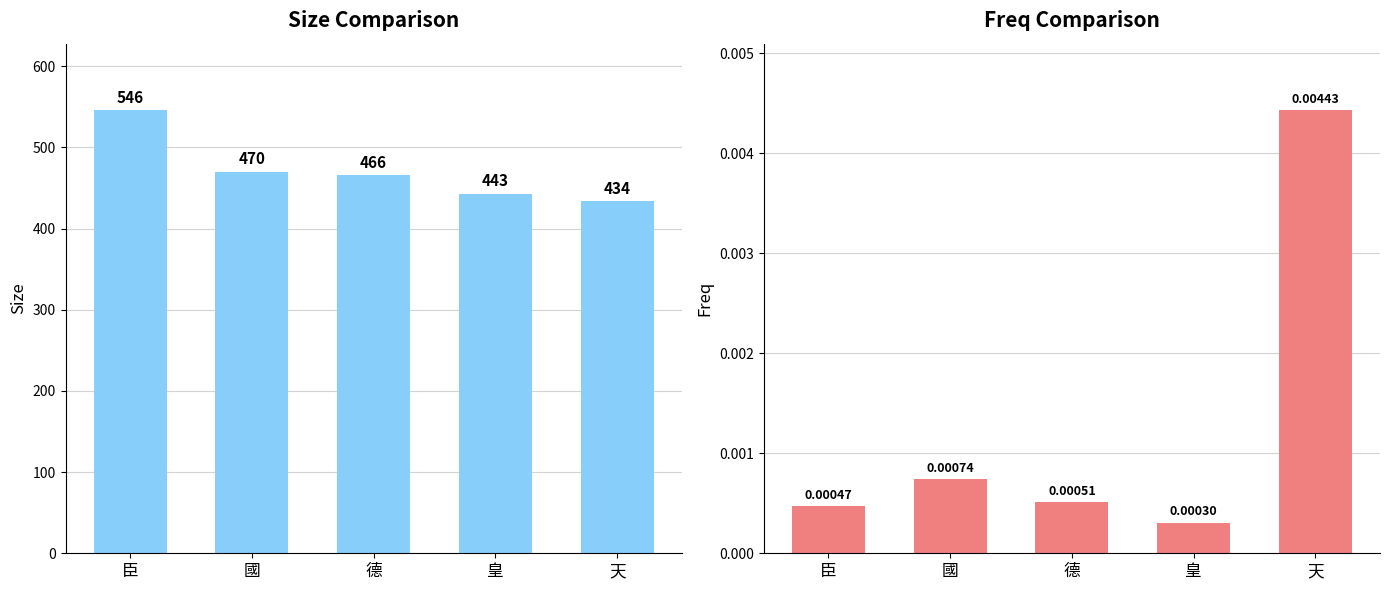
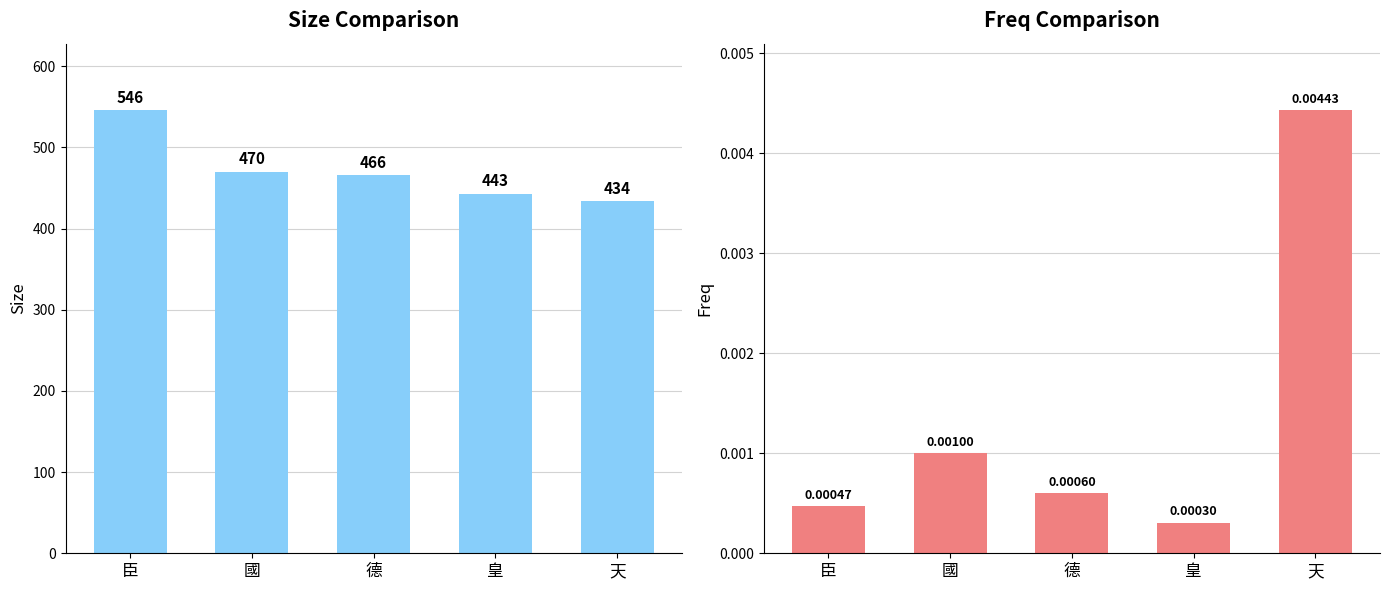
Freq Comparison, 國: 0.00074 -> 0.00100
Freq Comparison, 德: 0.00051 -> 0.00060
